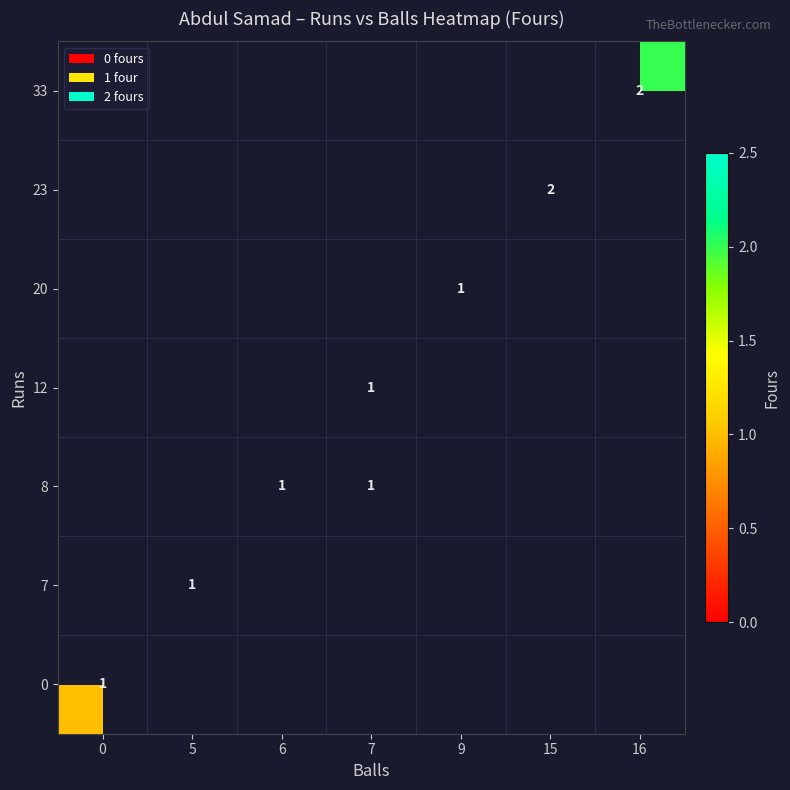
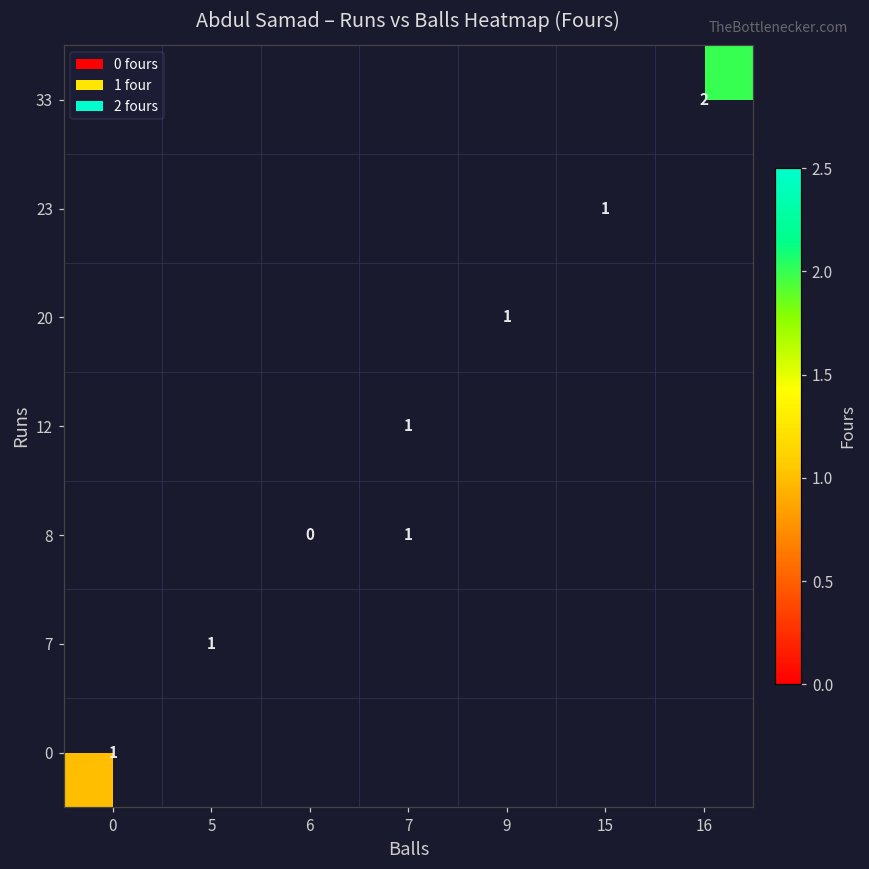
23, 15: 2 -> 1
8, 6: 1 -> 0
